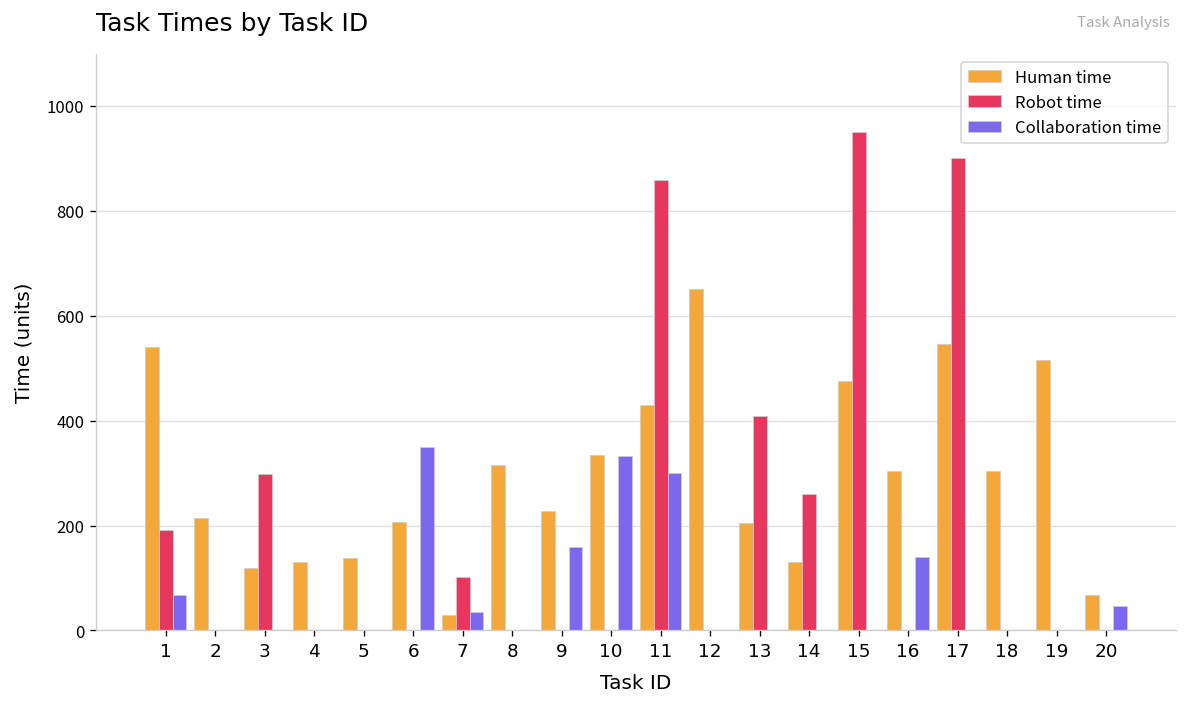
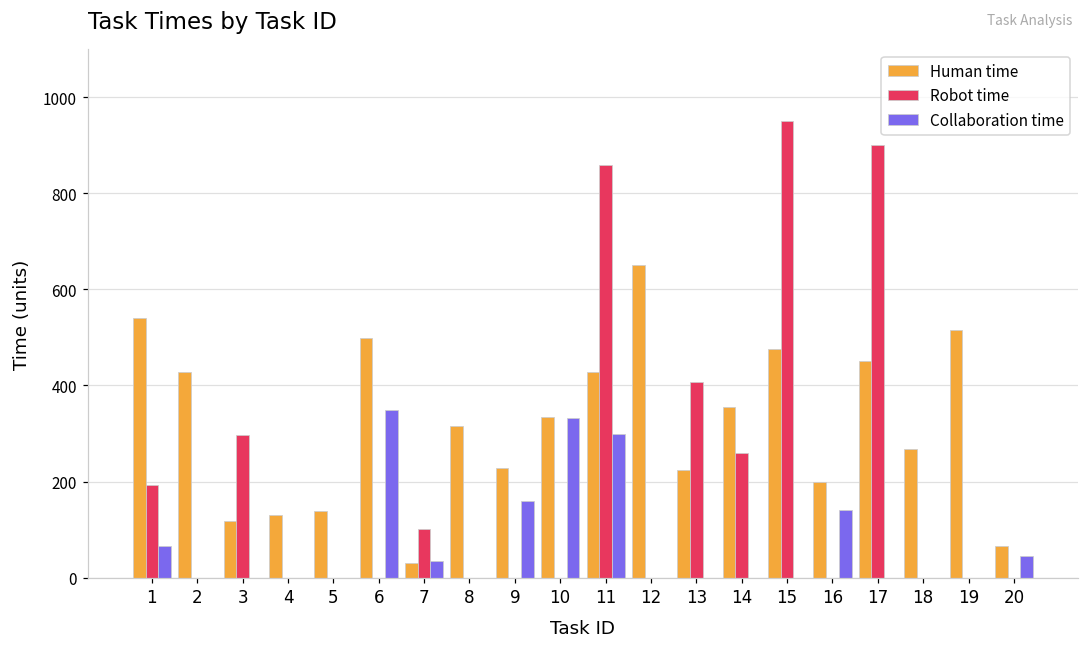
Human time, 2: 220 -> 430
Human time, 6: 210 -> 500
Human time, 13: 200 -> 230
Human time, 14: 130 -> 360
Human time, 16: 300 -> 200
Human time, 17: 550 -> 450
Human time, 18: 300 -> 270
